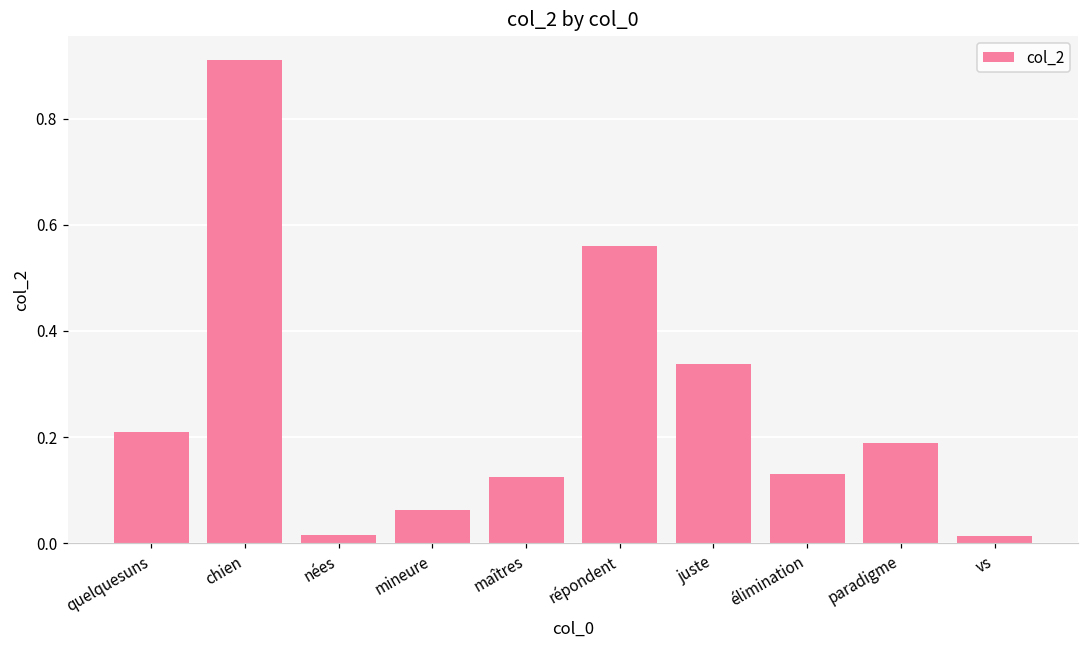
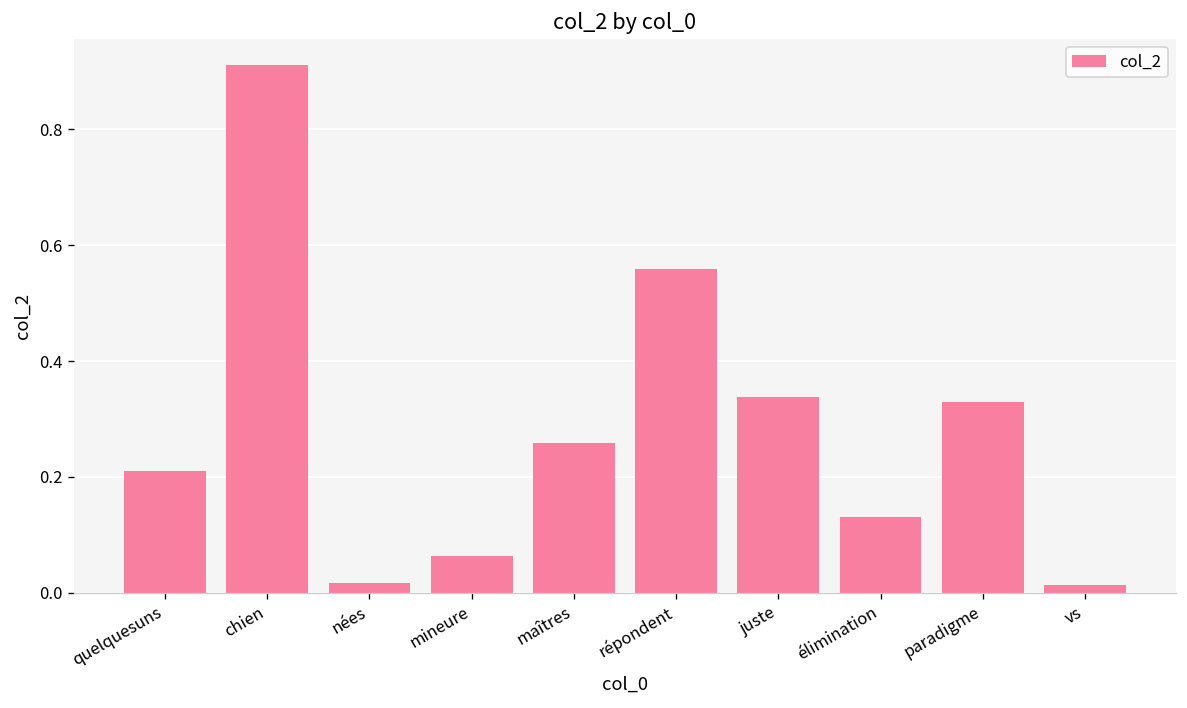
maîtres: 0.13 -> 0.26
paradigme: 0.19 -> 0.33
